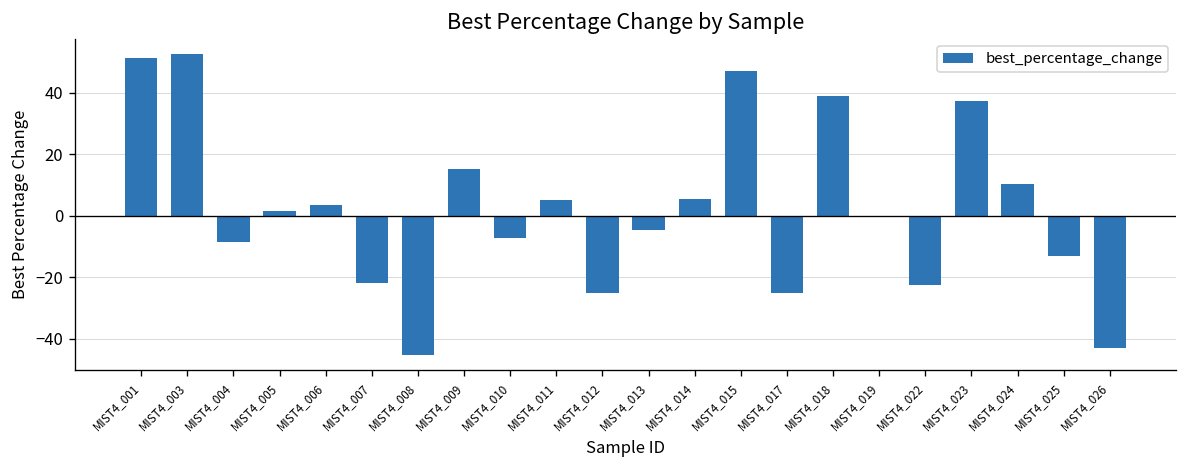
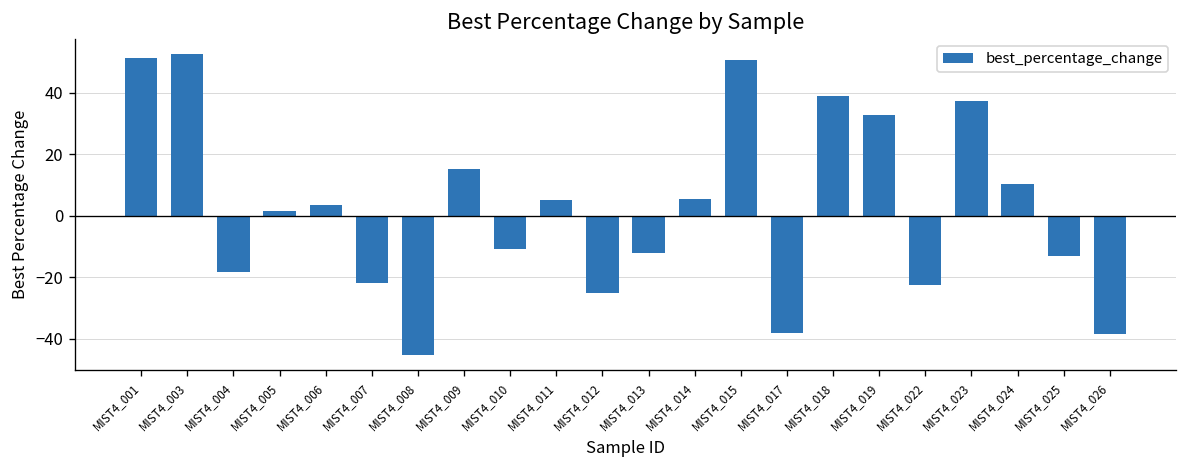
MIST4_004: -9 -> -18
MIST4_010: -7 -> -11
MIST4_013: -5 -> -12
MIST4_015: 47 -> 51
MIST4_017: -25 -> -38
MIST4_019: 0 -> 33
MIST4_026: -43 -> -38
